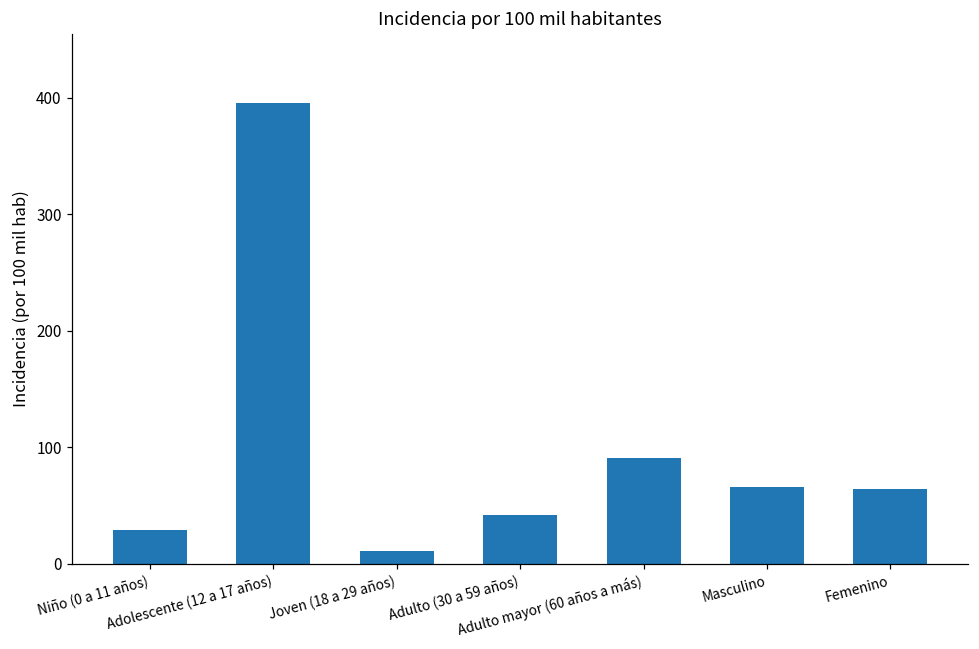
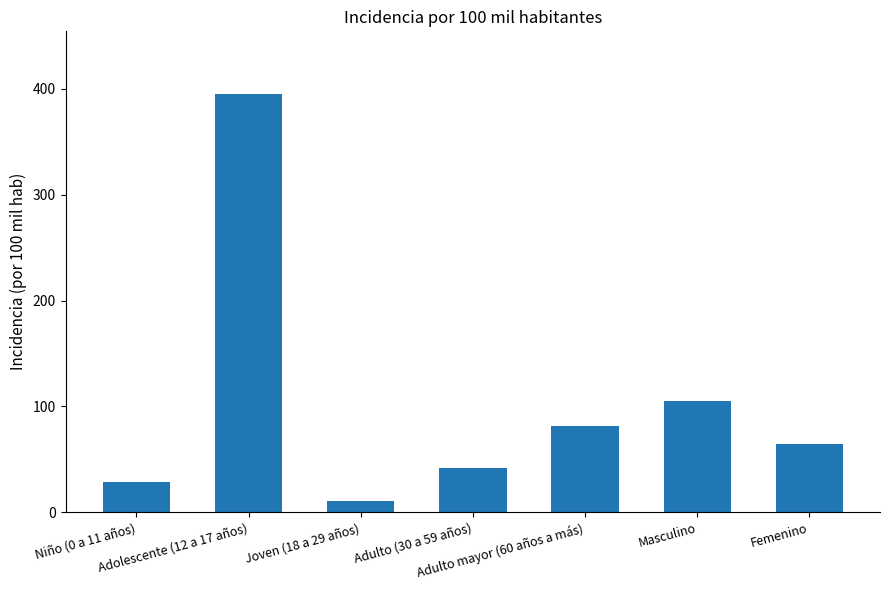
Adulto mayor (60 años a más): 91 -> 82
Masculino: 65 -> 105
